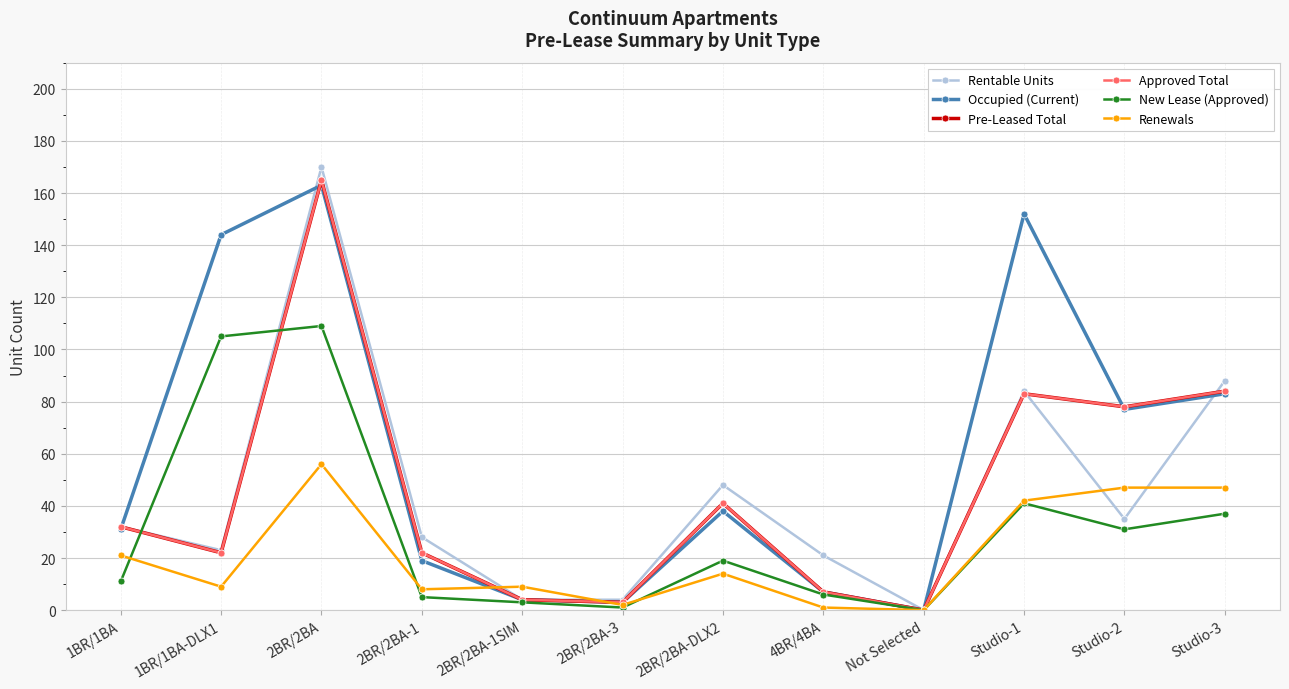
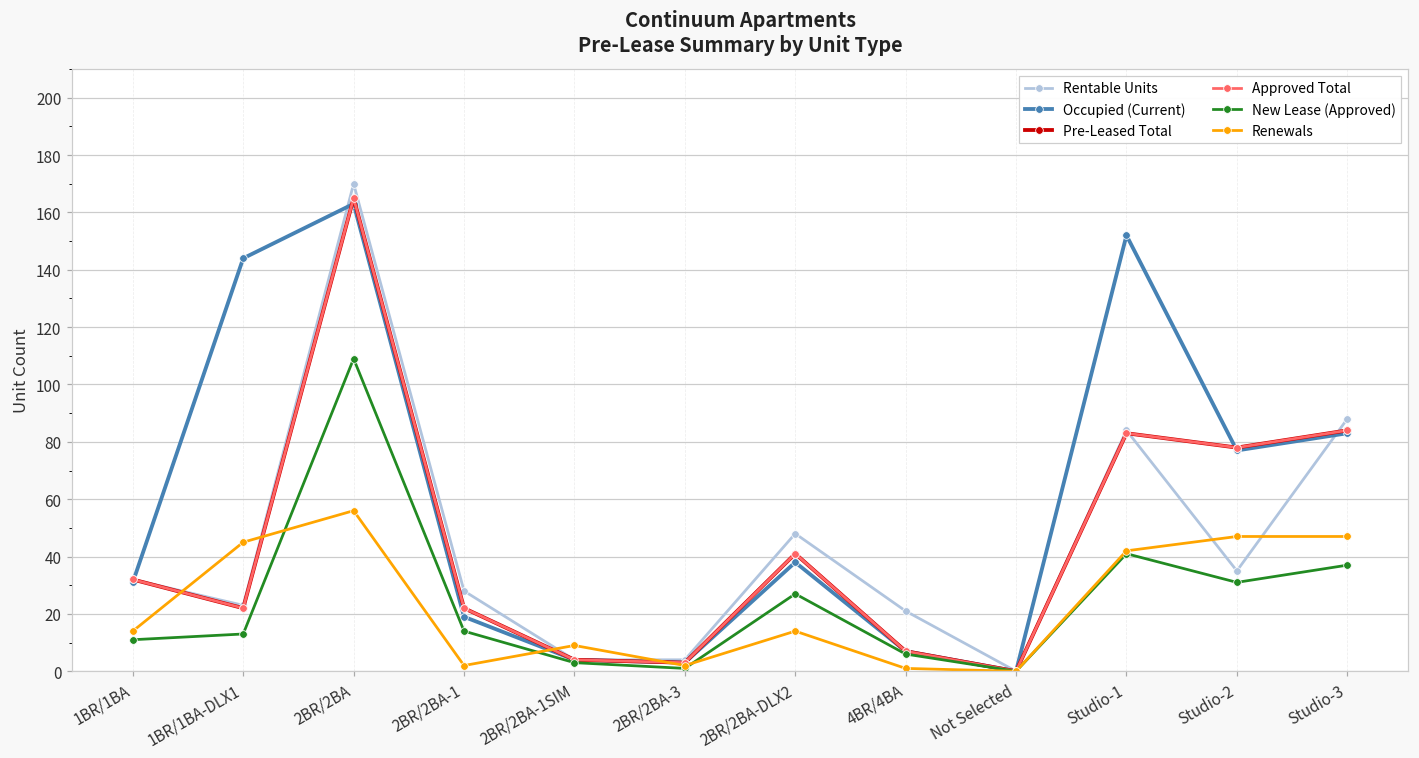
Renewals, 1BR/1BA: 21 -> 14
New Lease (Approved), 1BR/1BA-DLX1: 105 -> 13
Renewals, 1BR/1BA-DLX1: 9 -> 45
New Lease (Approved), 2BR/2BA-1: 5 -> 14
Renewals, 2BR/2BA-1: 8 -> 2
New Lease (Approved), 2BR/2BA-DLX2: 19 -> 27
